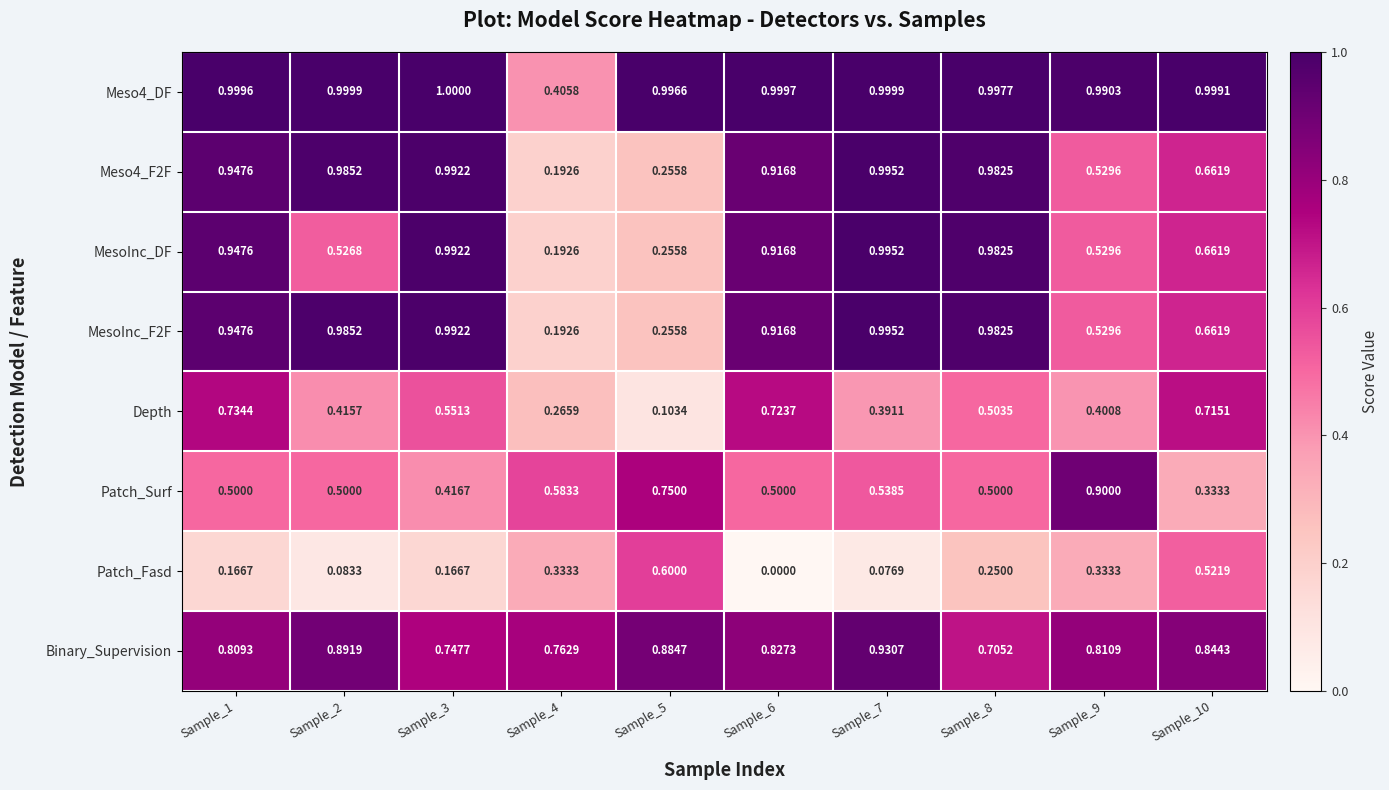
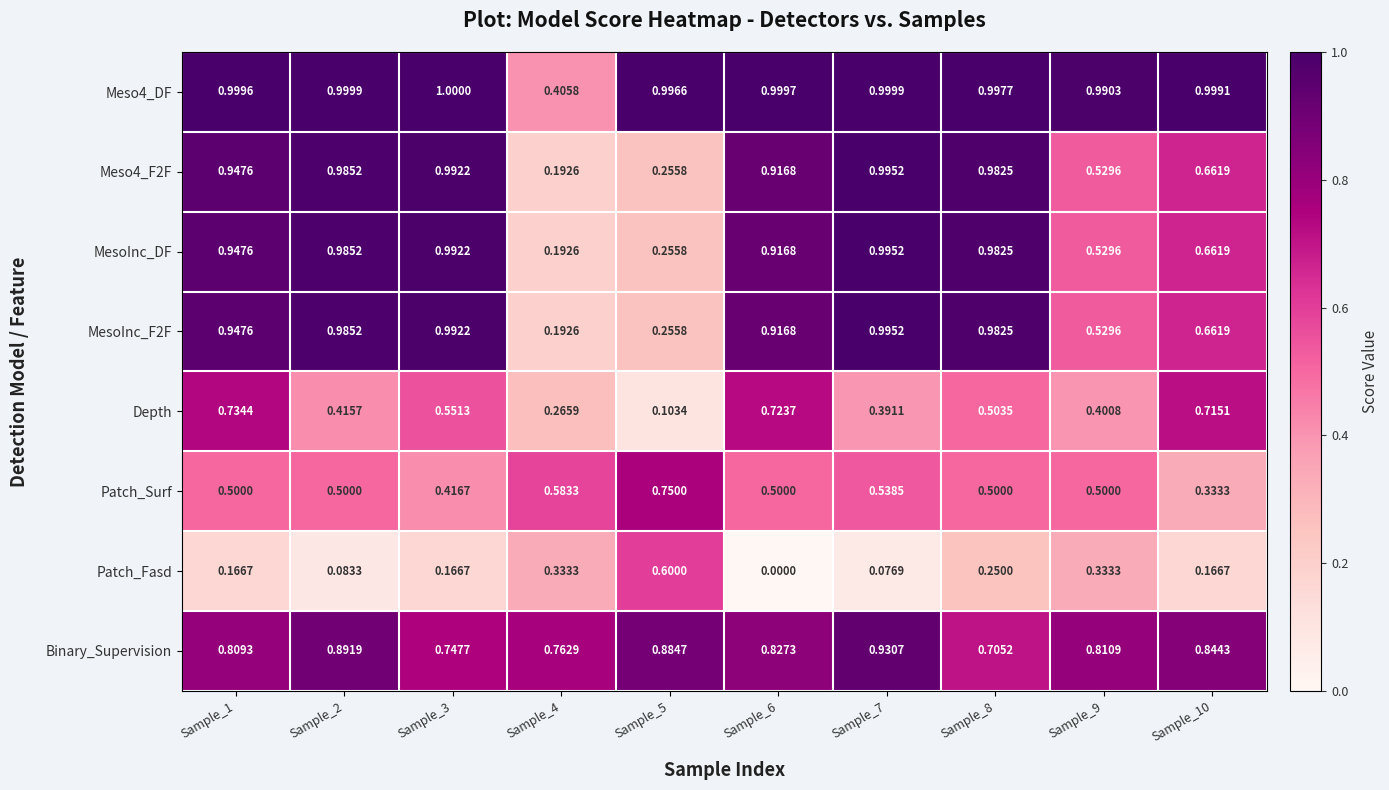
MesoInc_DF, Sample_2: 0.5268 -> 0.9852
Patch_Surf, Sample_9: 0.9000 -> 0.5000
Patch_Fasd, Sample_10: 0.5219 -> 0.1667
